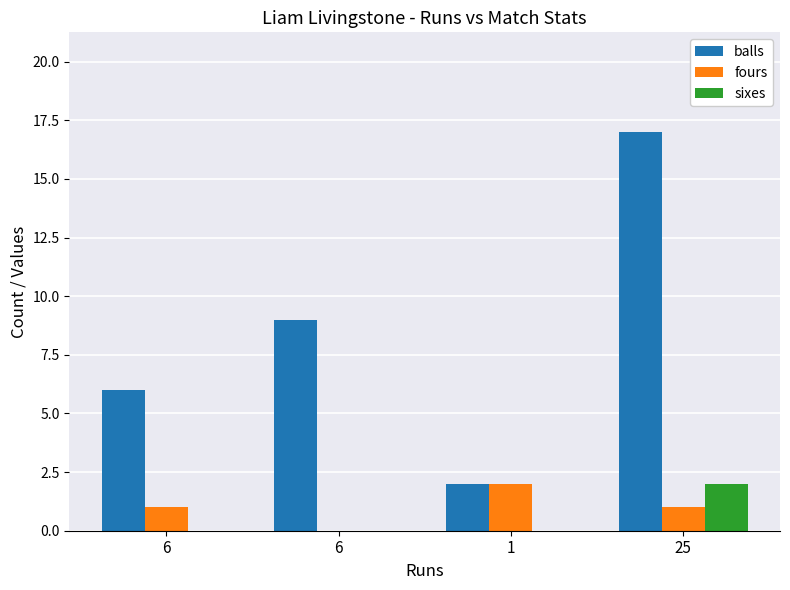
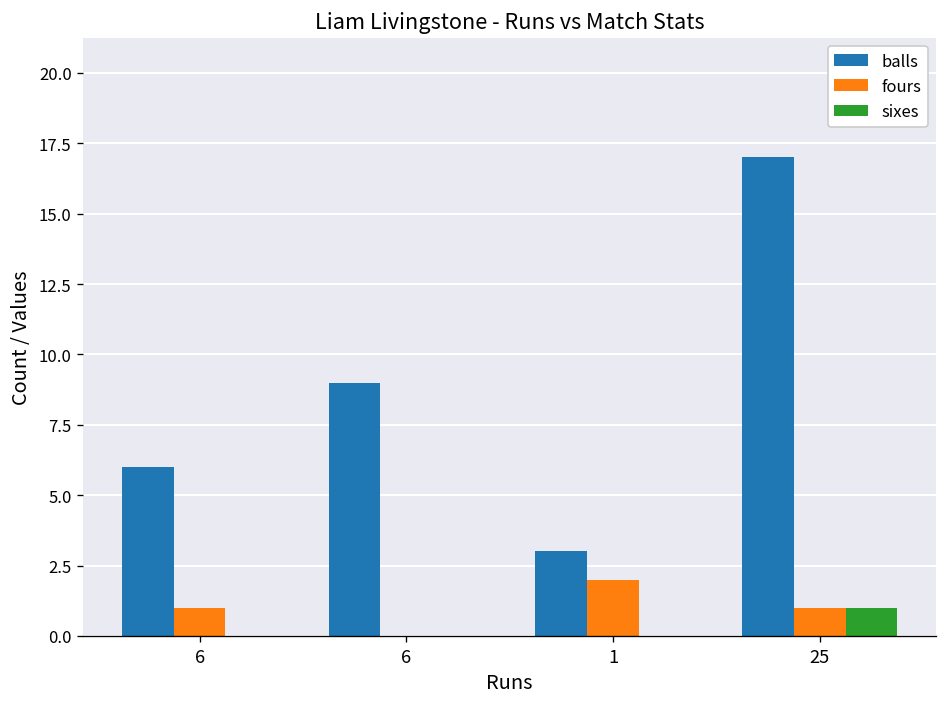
balls, 1: 2 -> 3
sixes, 25: 2 -> 1
